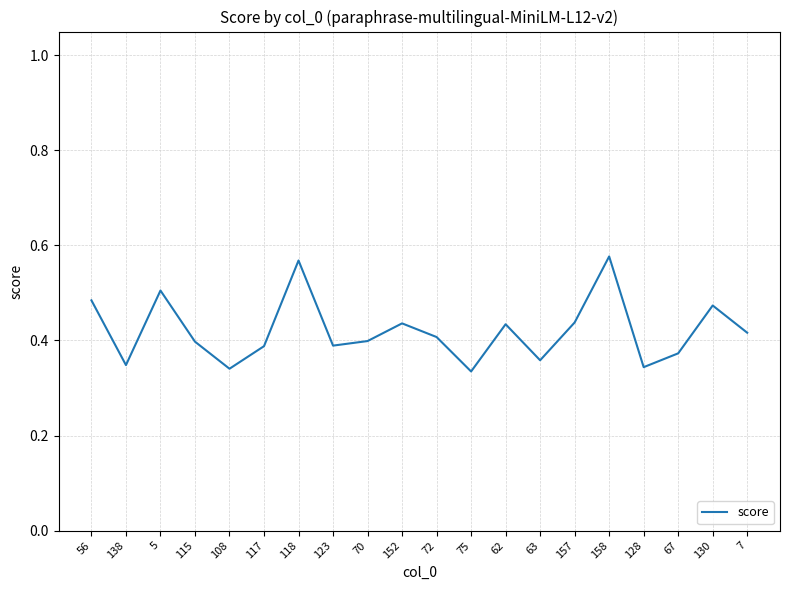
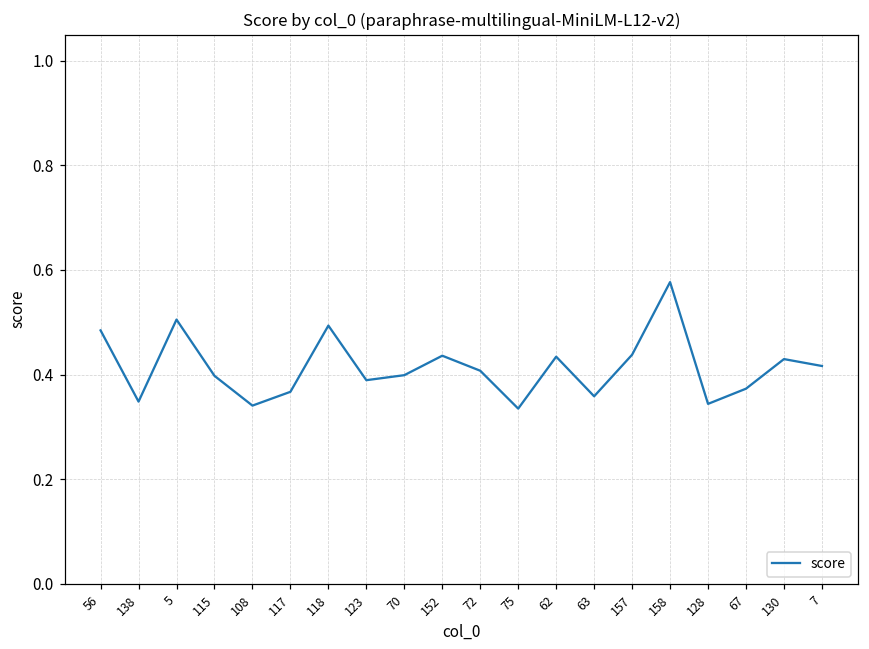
117: 0.39 -> 0.37
118: 0.57 -> 0.49
130: 0.47 -> 0.43
